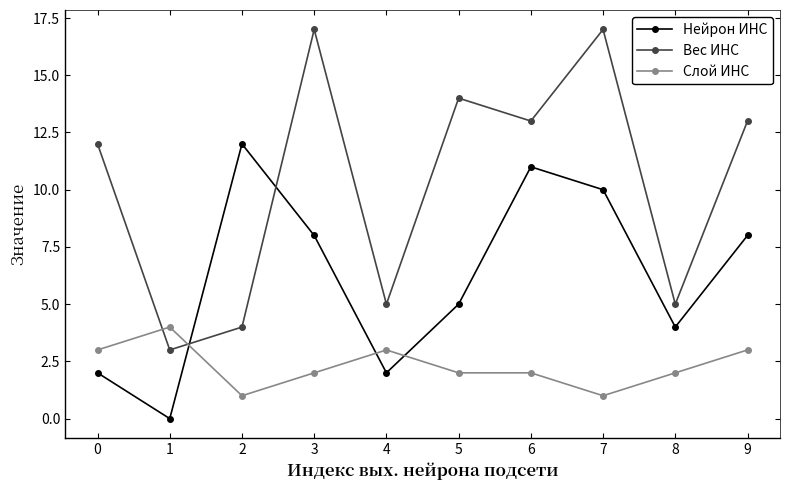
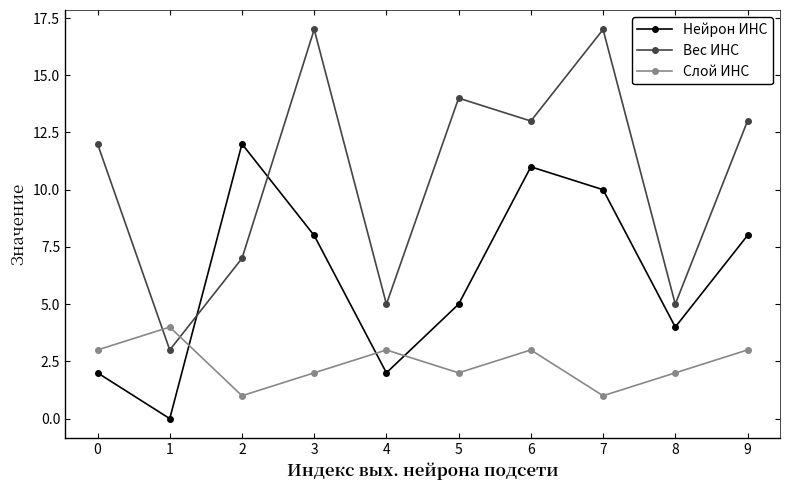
Вес ИНС, 2: 4 -> 7
Слой ИНС, 6: 2 -> 3
